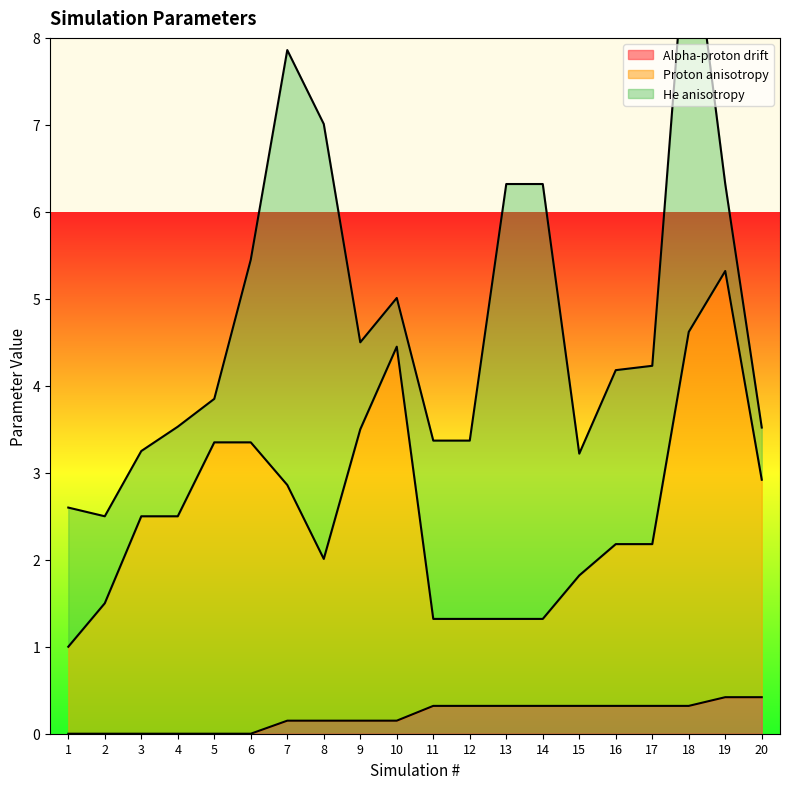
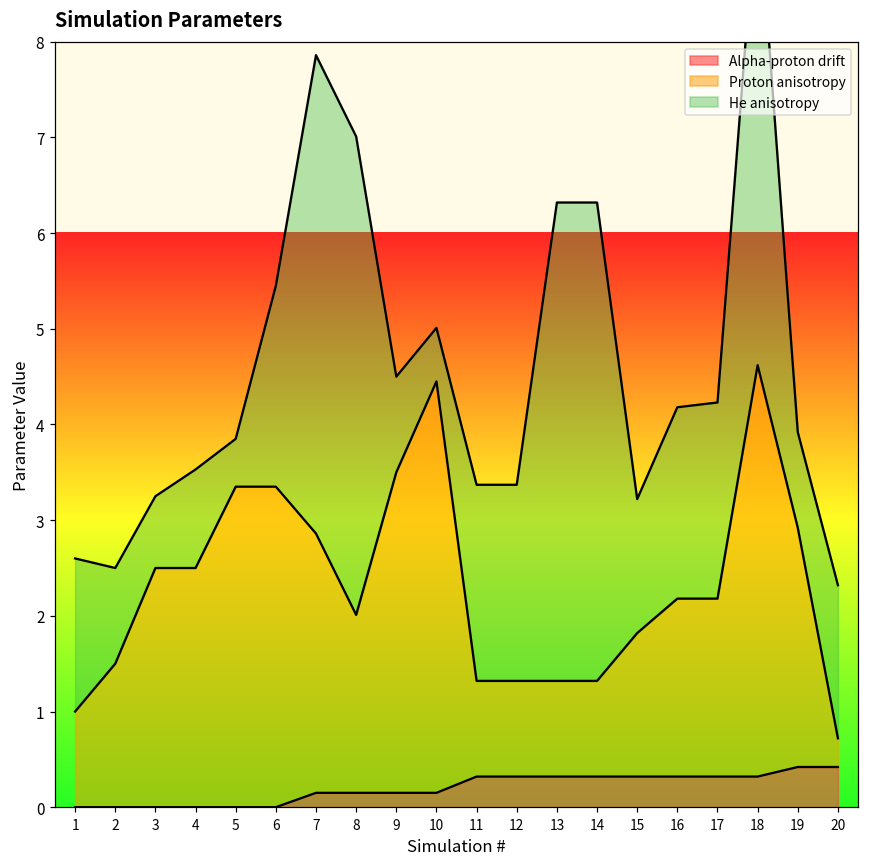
Proton anisotropy, 19: 4.9 -> 2.5
Proton anisotropy, 20: 2.5 -> 0.3
He anisotropy, 20: 0.6 -> 1.6
